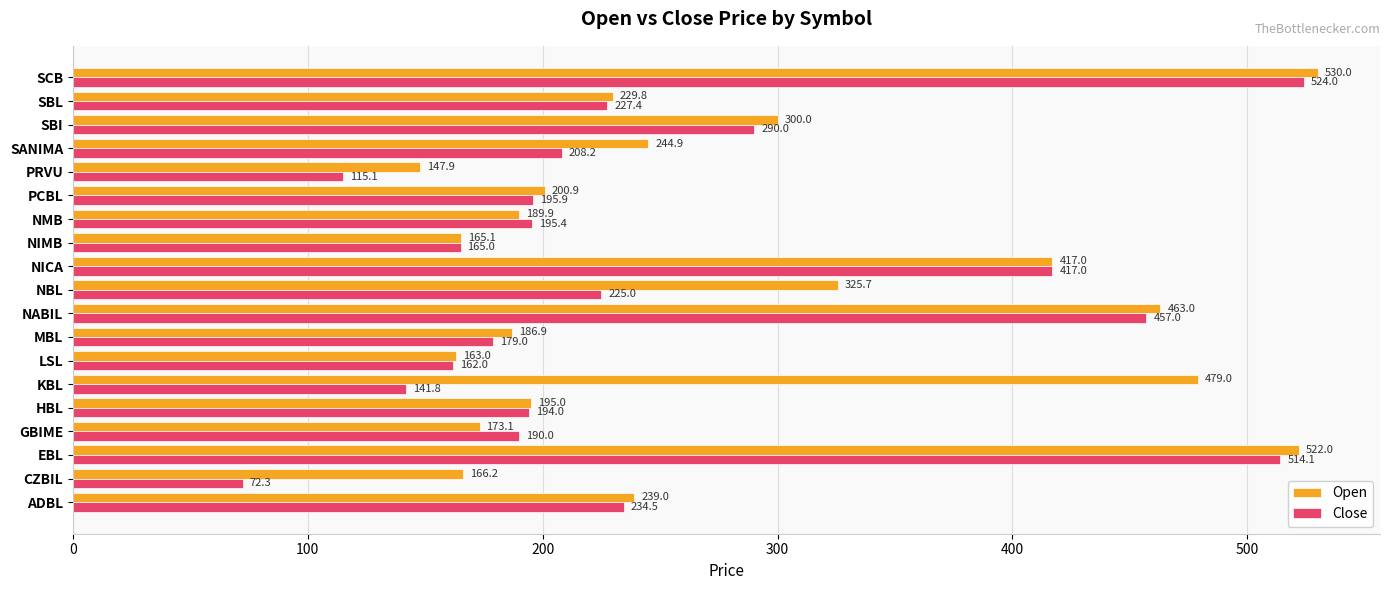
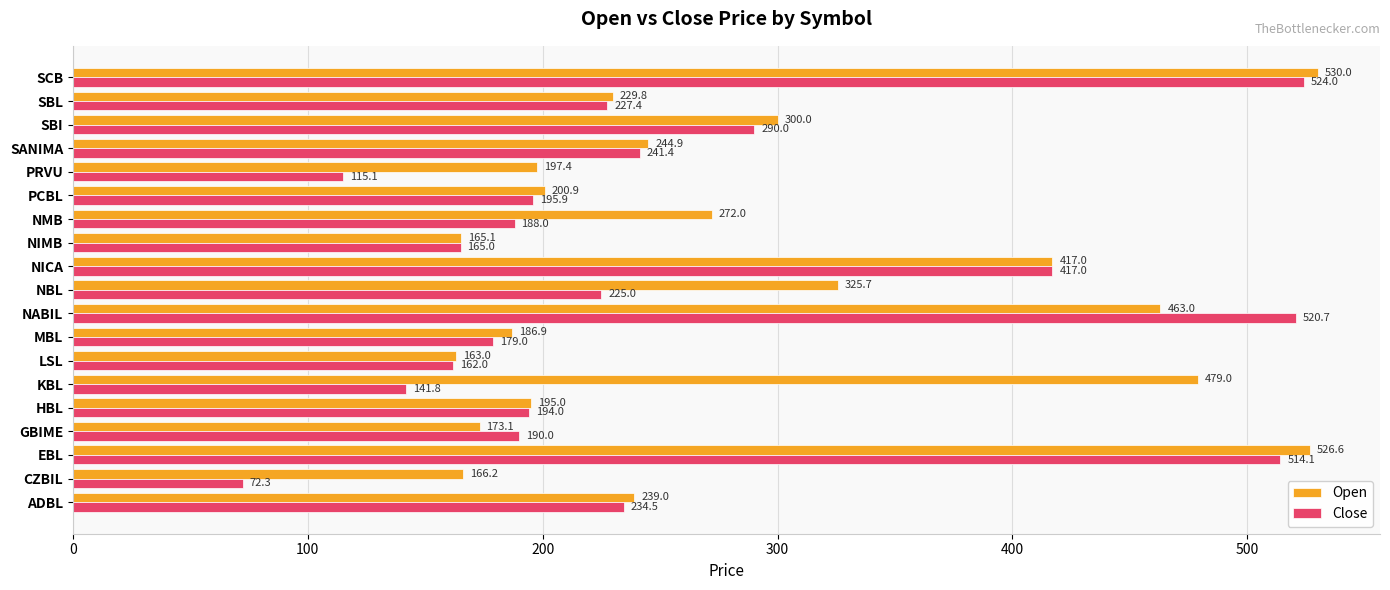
Close, SANIMA: 208.2 -> 241.4
Open, PRVU: 147.9 -> 197.4
Open, NMB: 189.9 -> 272.0
Close, NMB: 195.4 -> 188.0
Close, NABIL: 457.0 -> 520.7
Open, EBL: 522.0 -> 526.6
